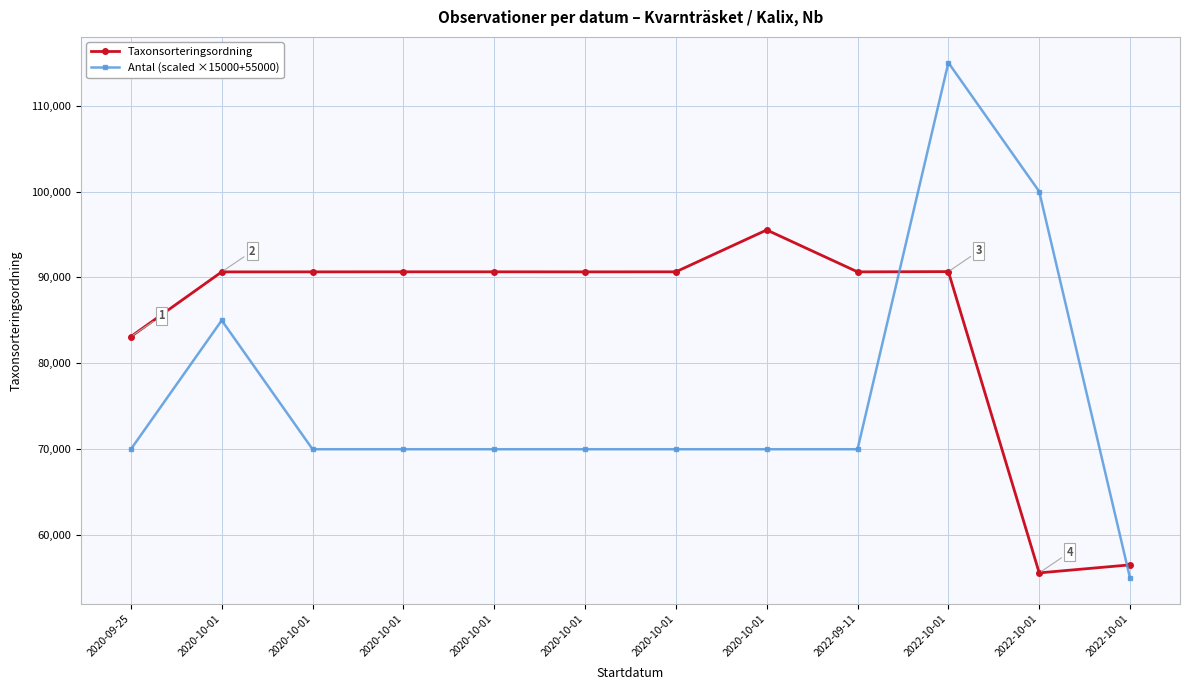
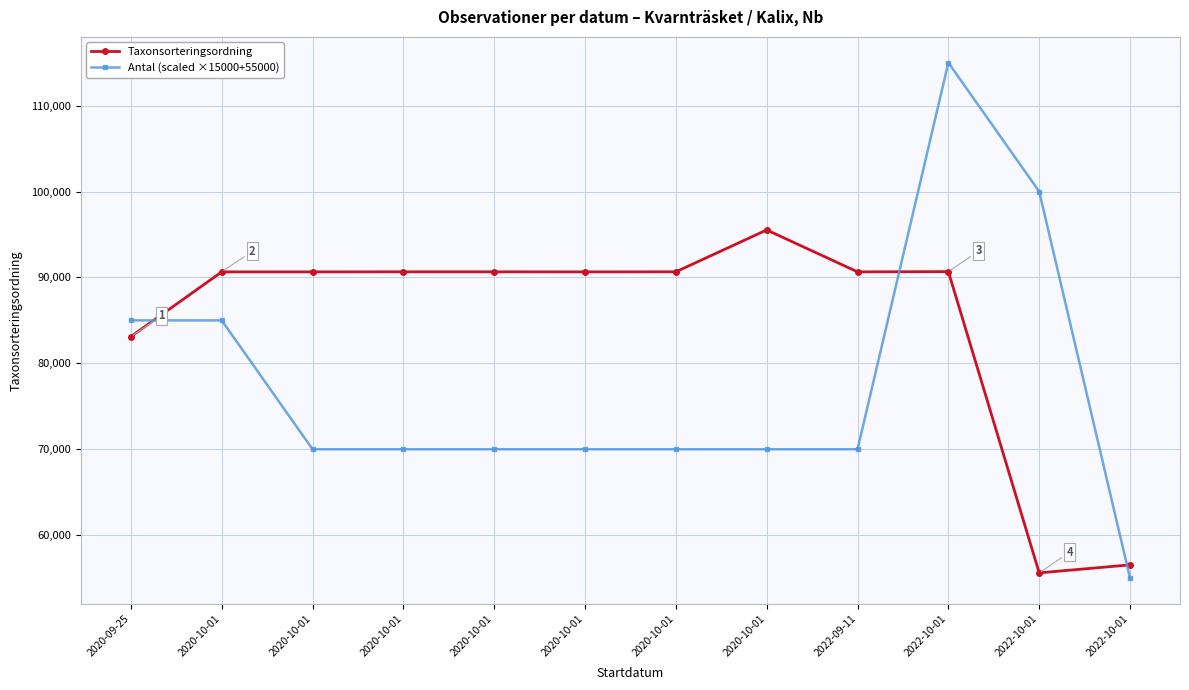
Antal (scaled ×15000+55000), 2020-09-25: 70,000 -> 85,000
